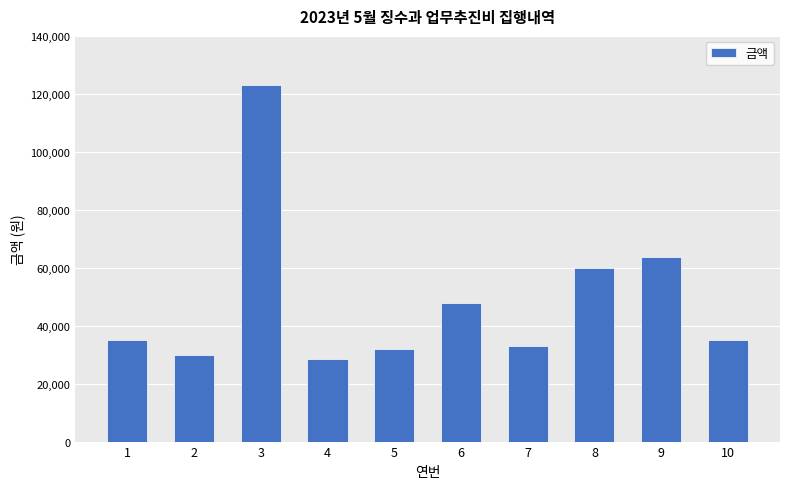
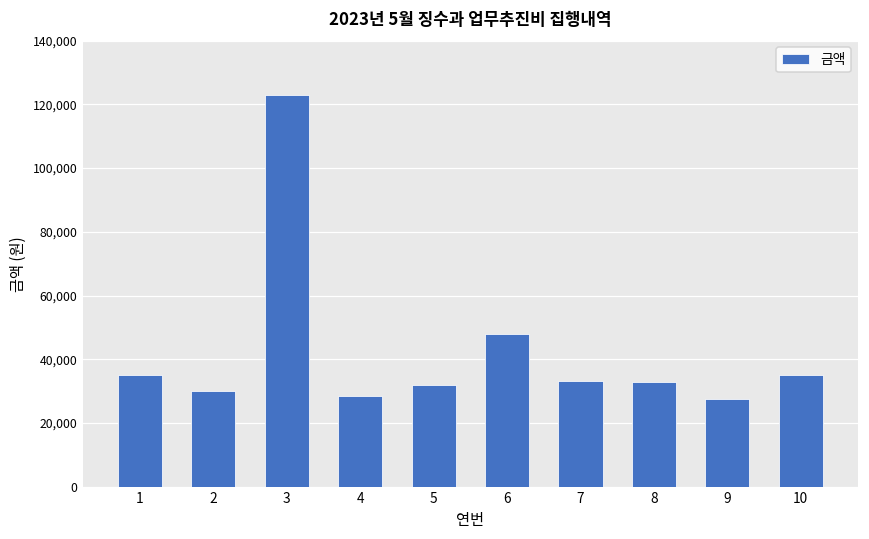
8: 60,000 -> 33,000
9: 64,000 -> 28,000
